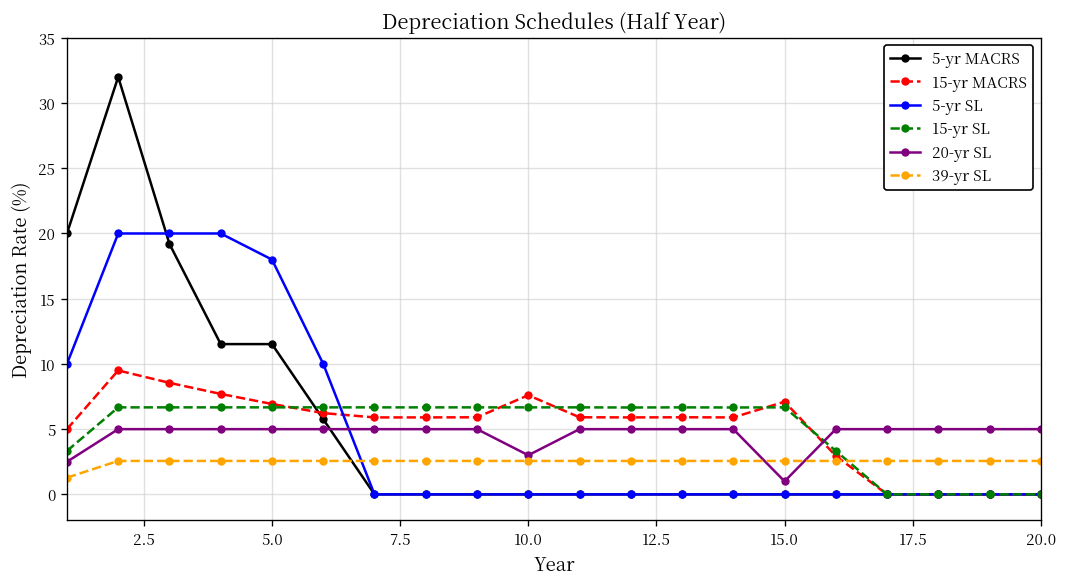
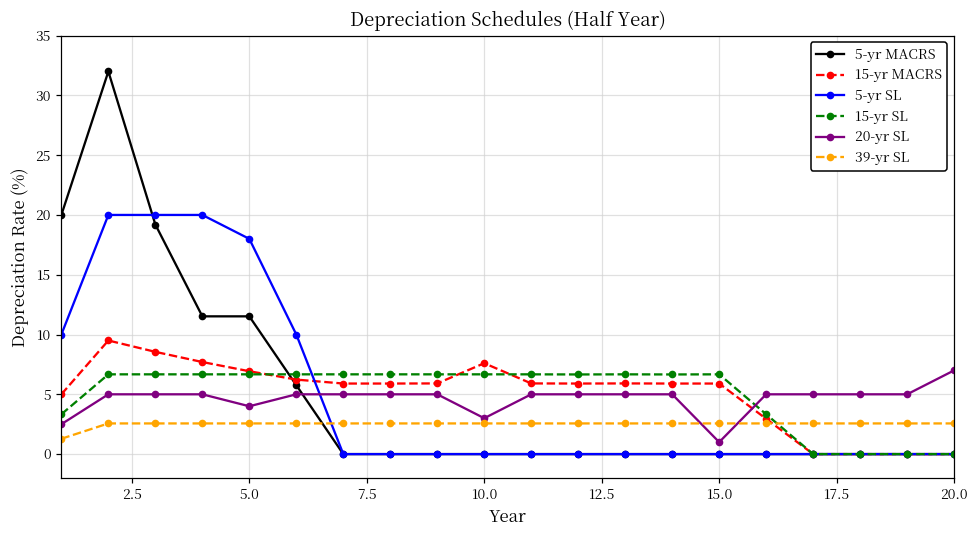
20-yr SL, 5.0: 5 -> 4
15-yr MACRS, 15.0: 7.1 -> 5.9
20-yr SL, 20.0: 5 -> 7
